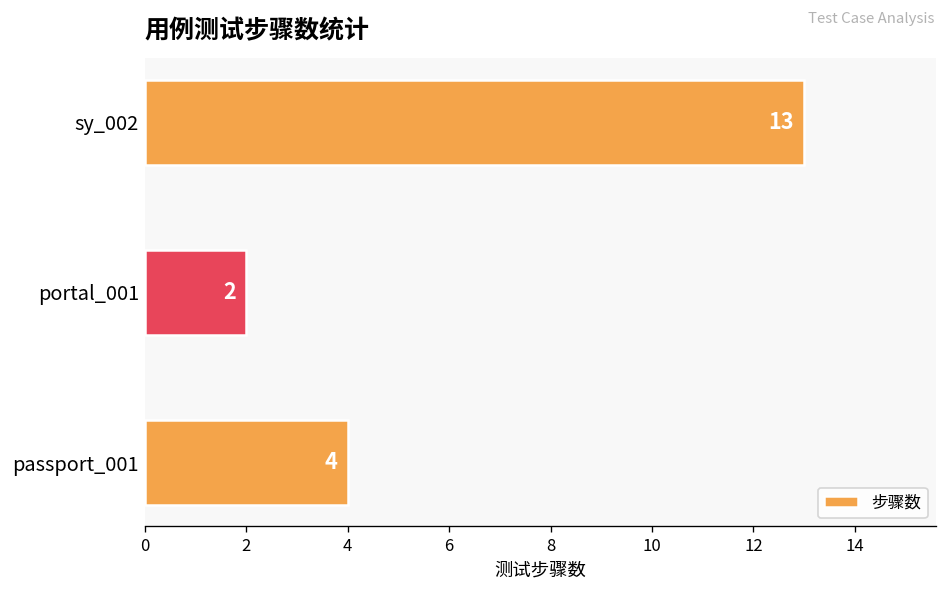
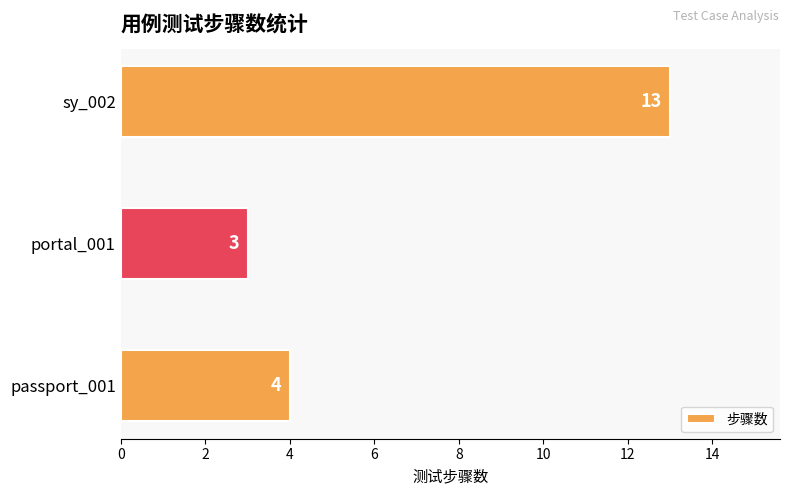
portal_001: 2 -> 3
